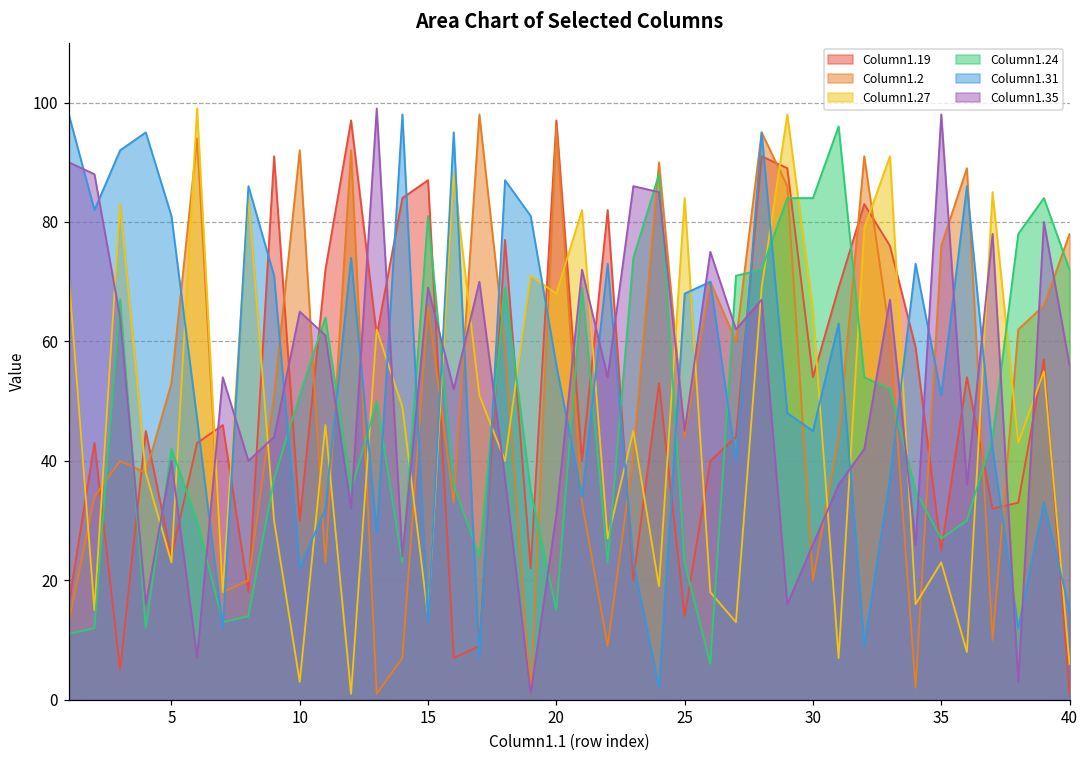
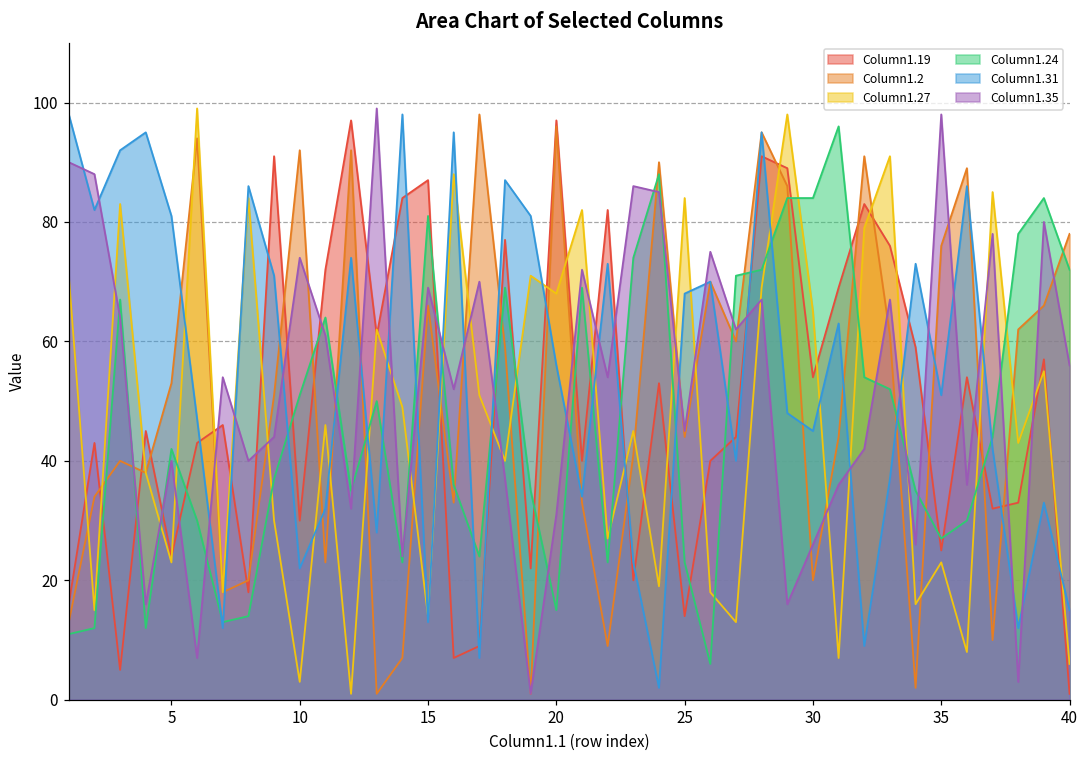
Column1.35, 10: 65 -> 74
